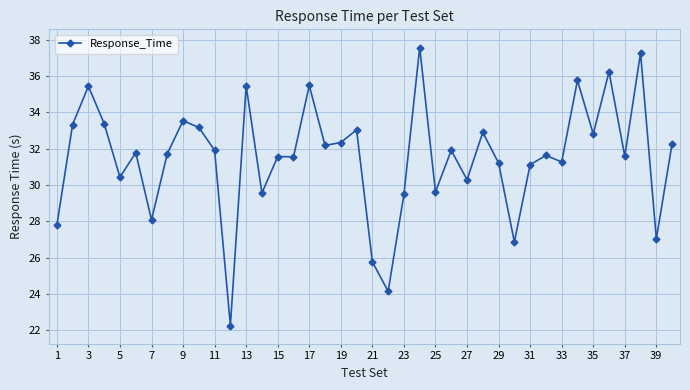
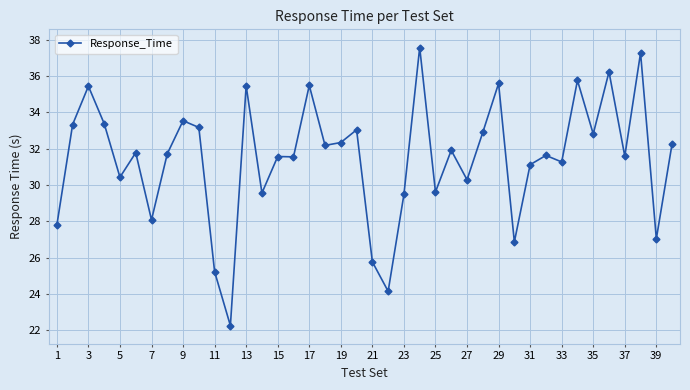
11: 31.9 -> 25.2
29: 31.2 -> 35.6
